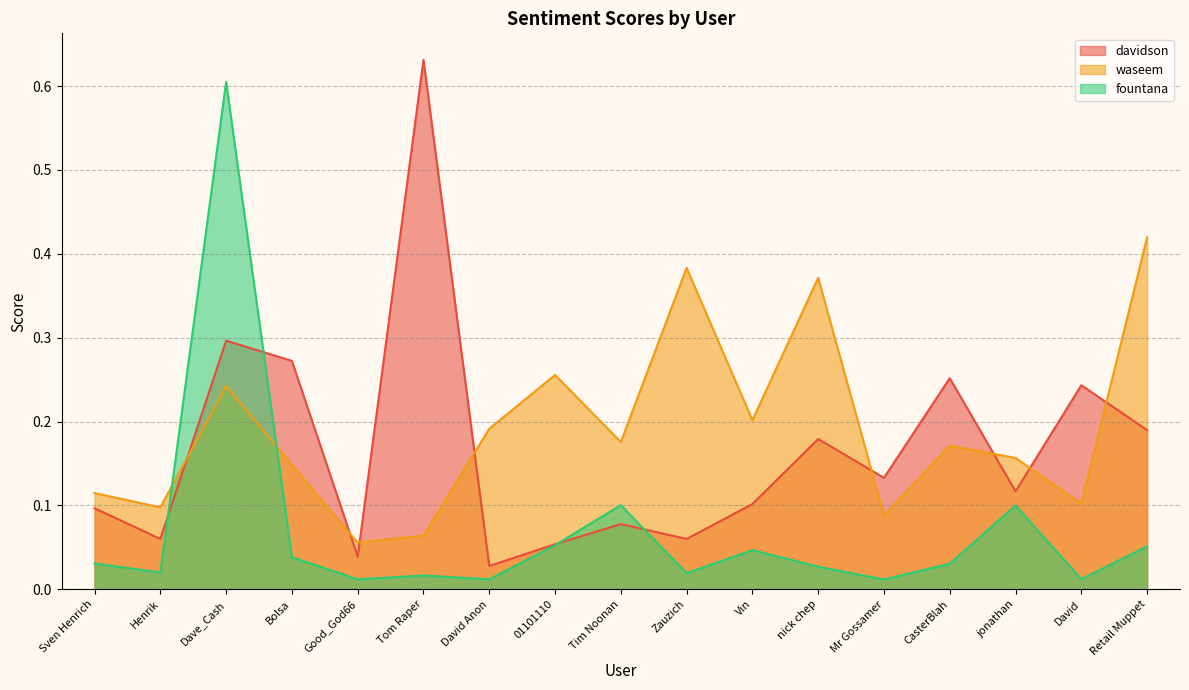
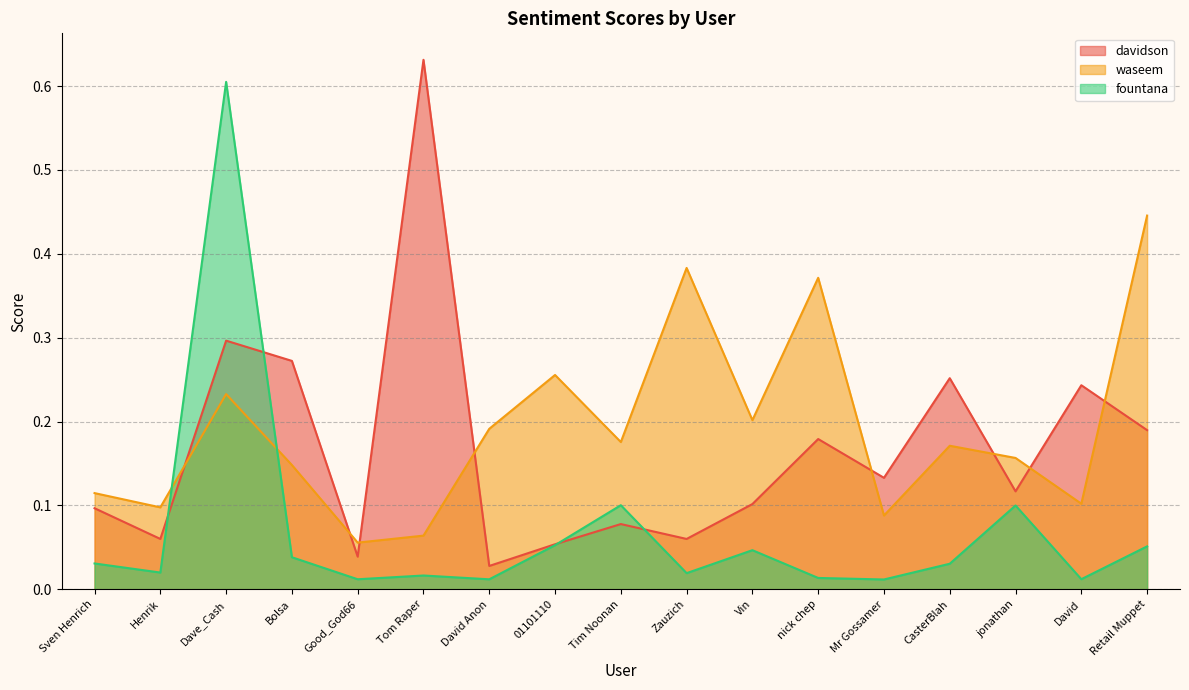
waseem, Dave_Cash: 0.24 -> 0.23
fountana, nick chep: 0.03 -> 0.01
waseem, Retail Muppet: 0.42 -> 0.45
